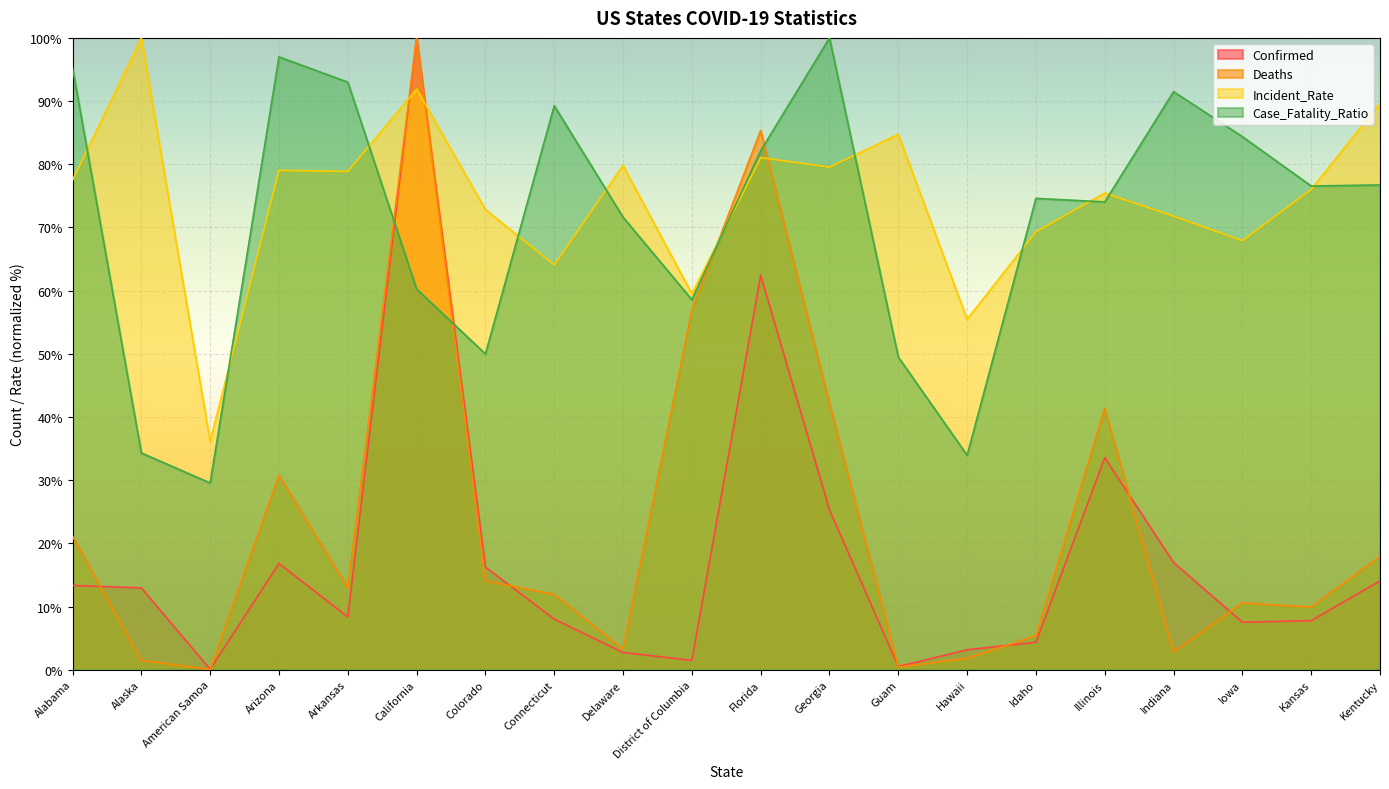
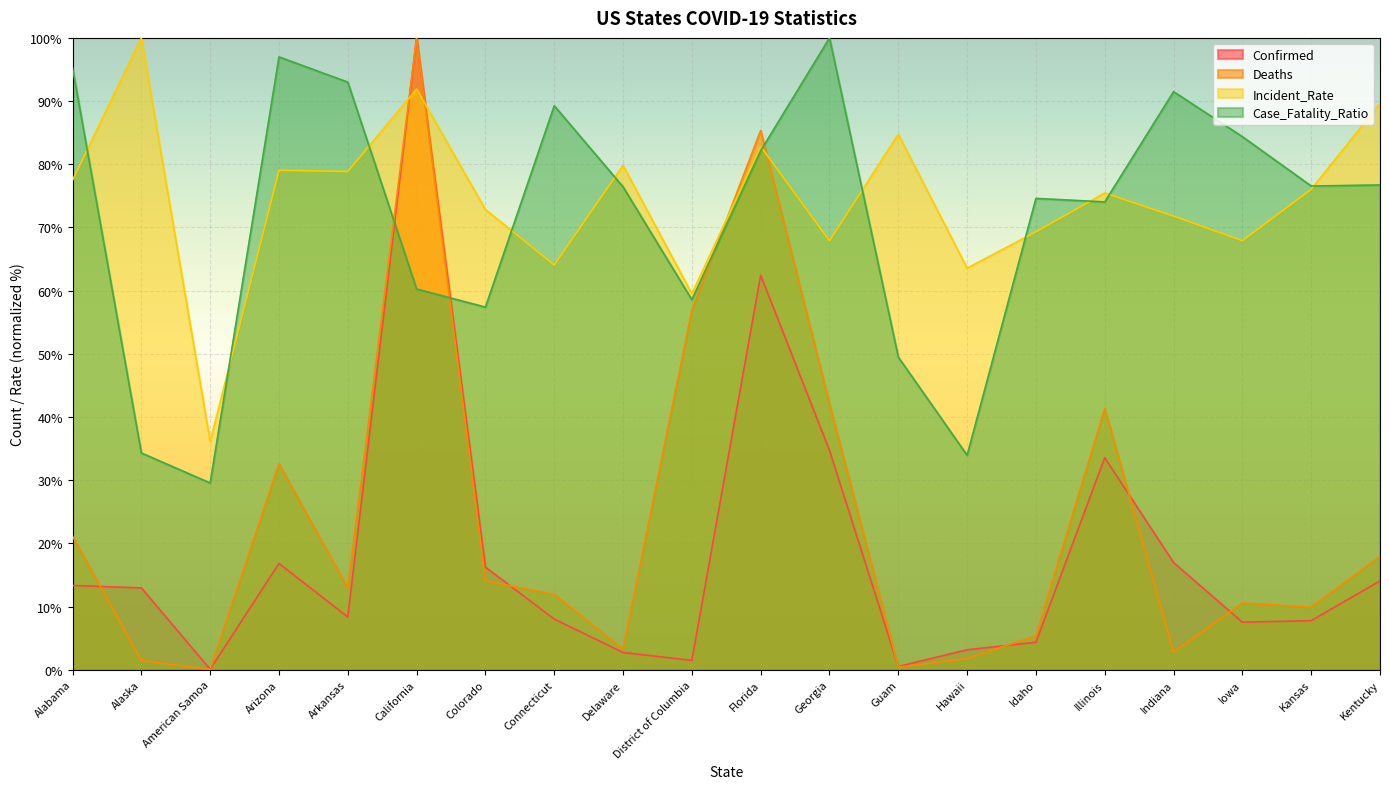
Deaths, Arizona: 31% -> 33%
Case_Fatality_Ratio, Colorado: 50% -> 57%
Case_Fatality_Ratio, Delaware: 72% -> 76%
Incident_Rate, Florida: 81% -> 83%
Confirmed, Georgia: 25% -> 35%
Incident_Rate, Georgia: 80% -> 68%
Incident_Rate, Hawaii: 55% -> 64%
